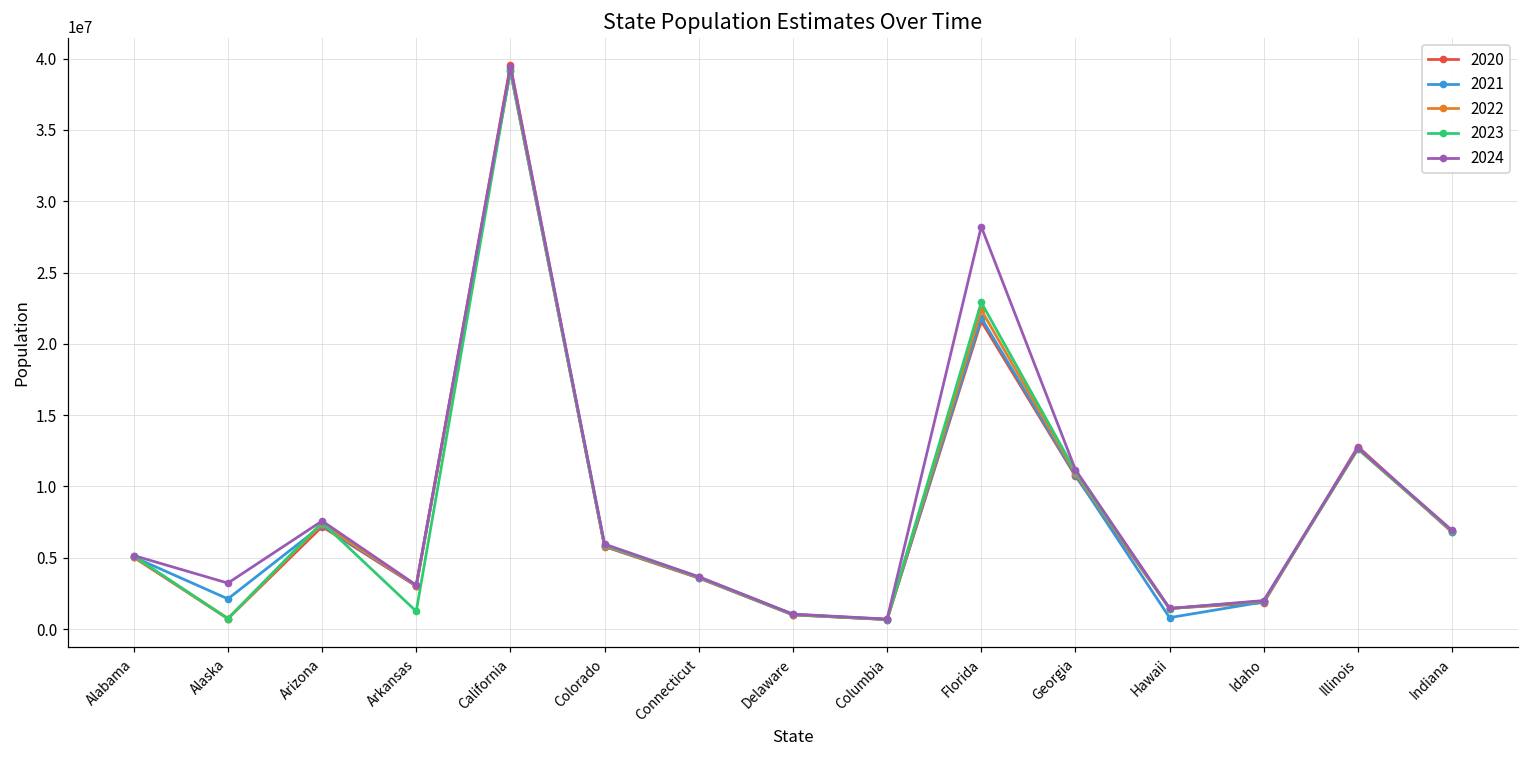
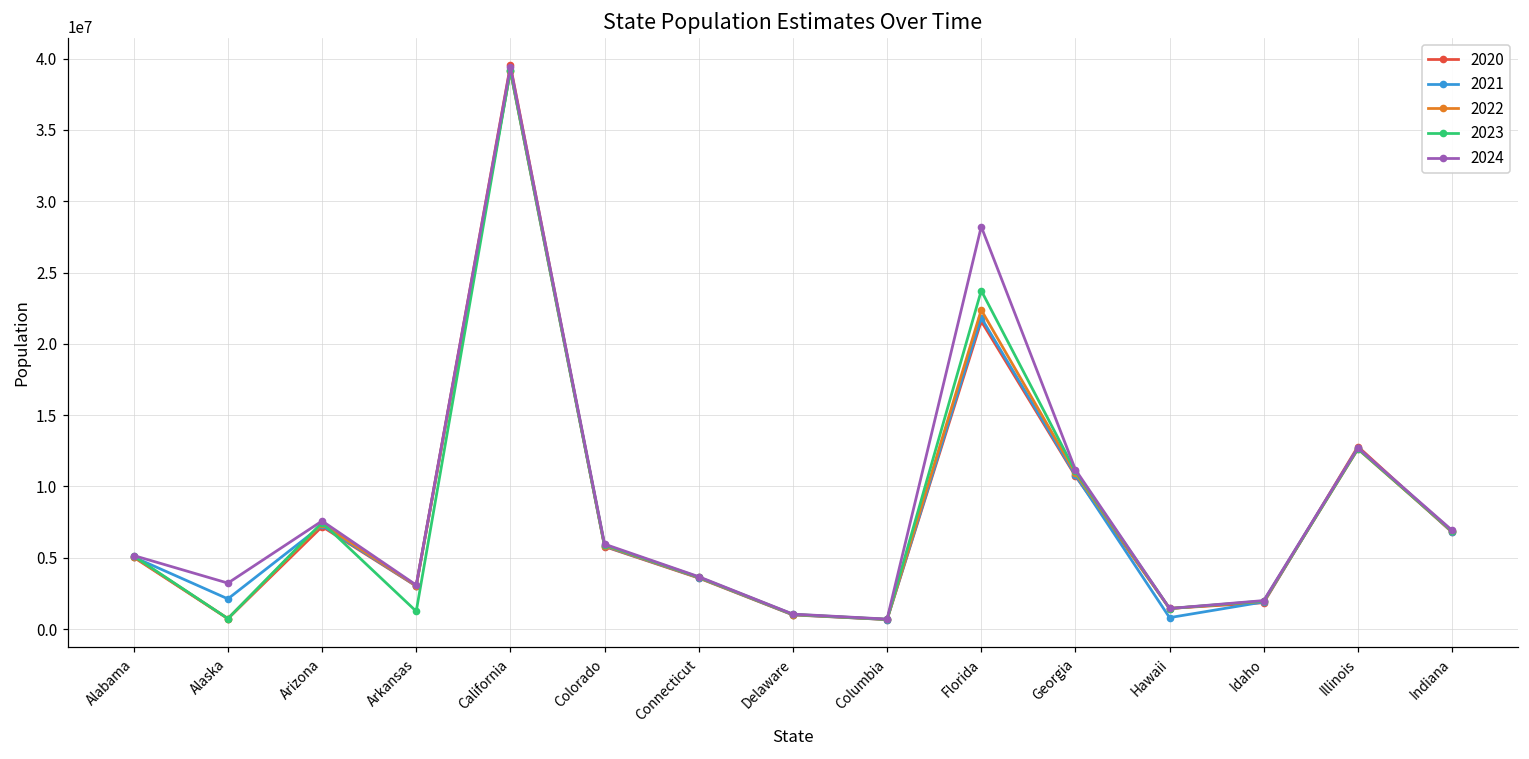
2023, Florida: 22900000 -> 23700000
